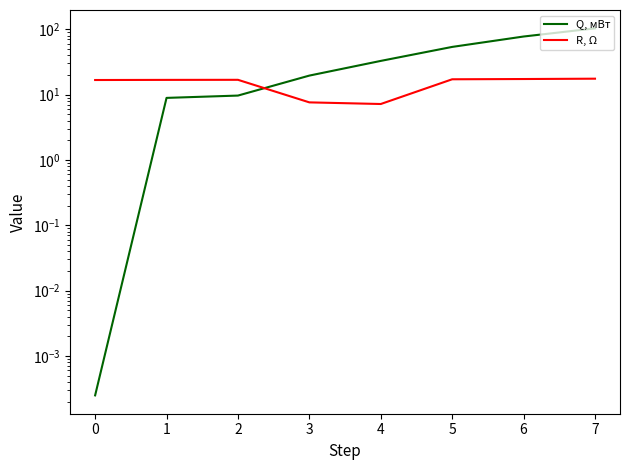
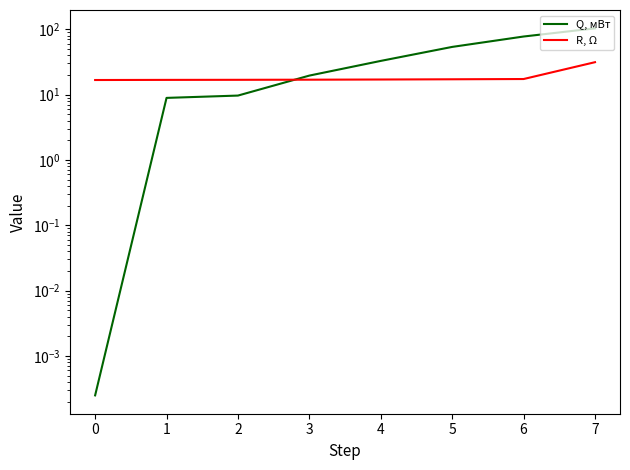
R, Ω, 3: 8 -> 17
R, Ω, 4: 7 -> 17
R, Ω, 7: 18 -> 30
